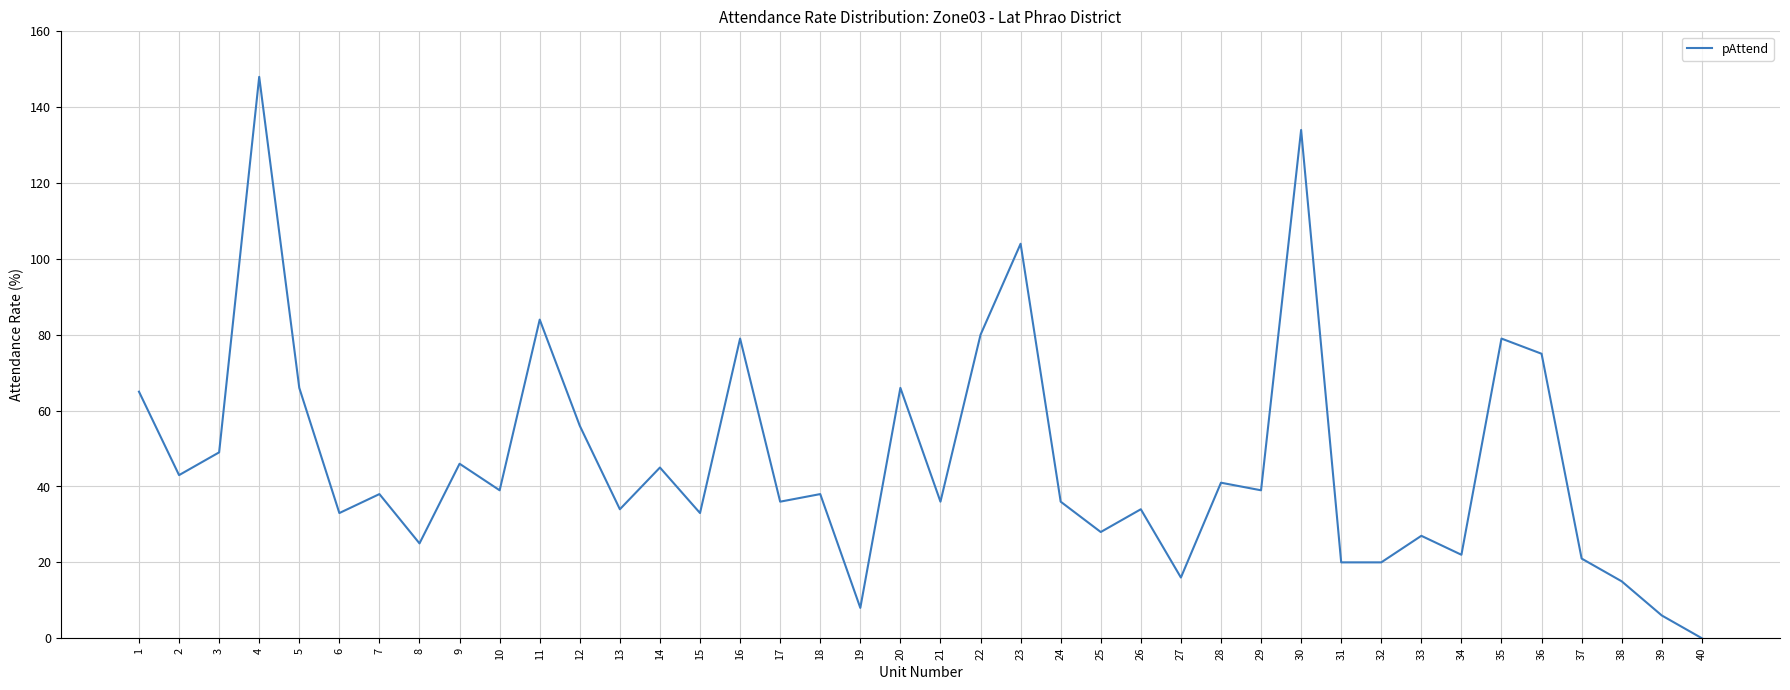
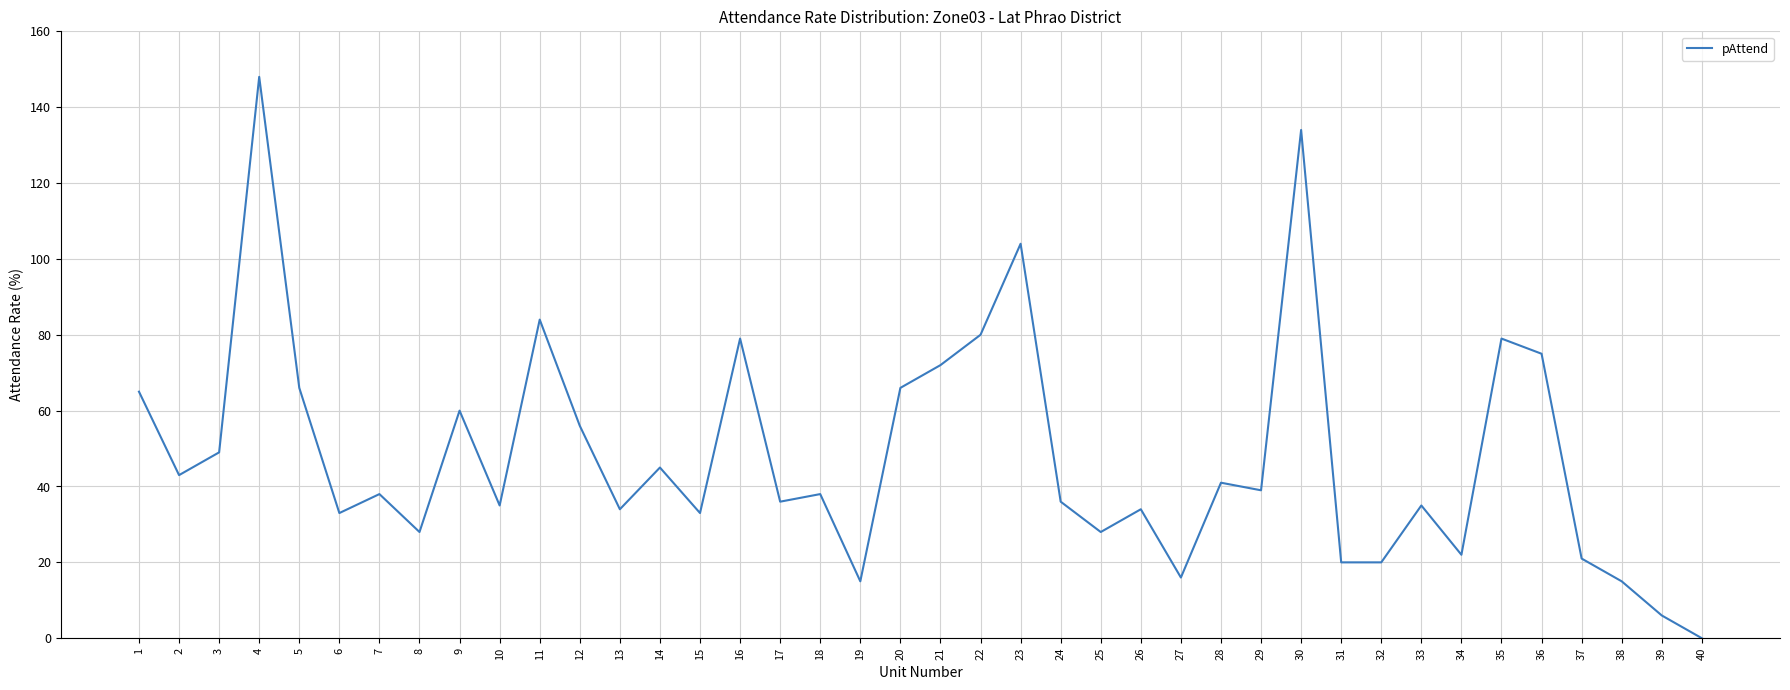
8: 25 -> 28
9: 46 -> 60
10: 39 -> 35
19: 8 -> 15
21: 36 -> 72
33: 27 -> 35
